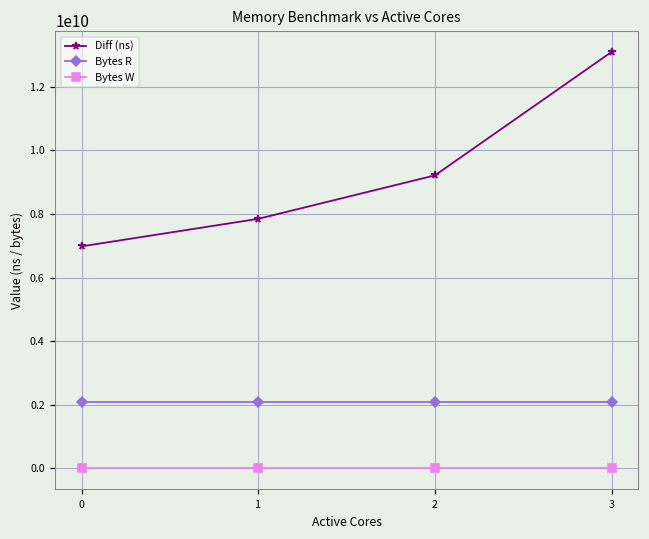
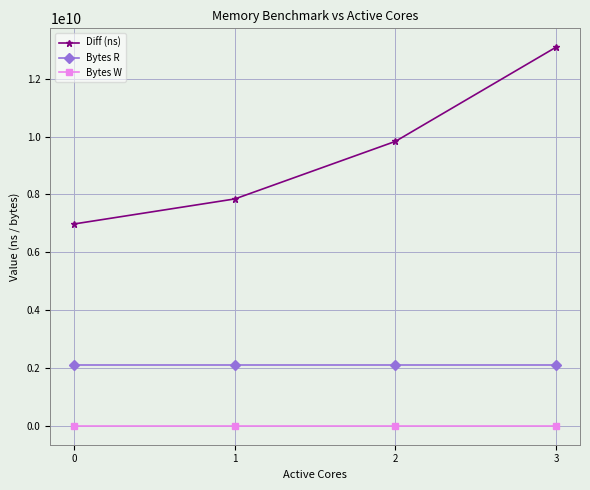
Diff (ns), 2: 9200000000 -> 9800000000
